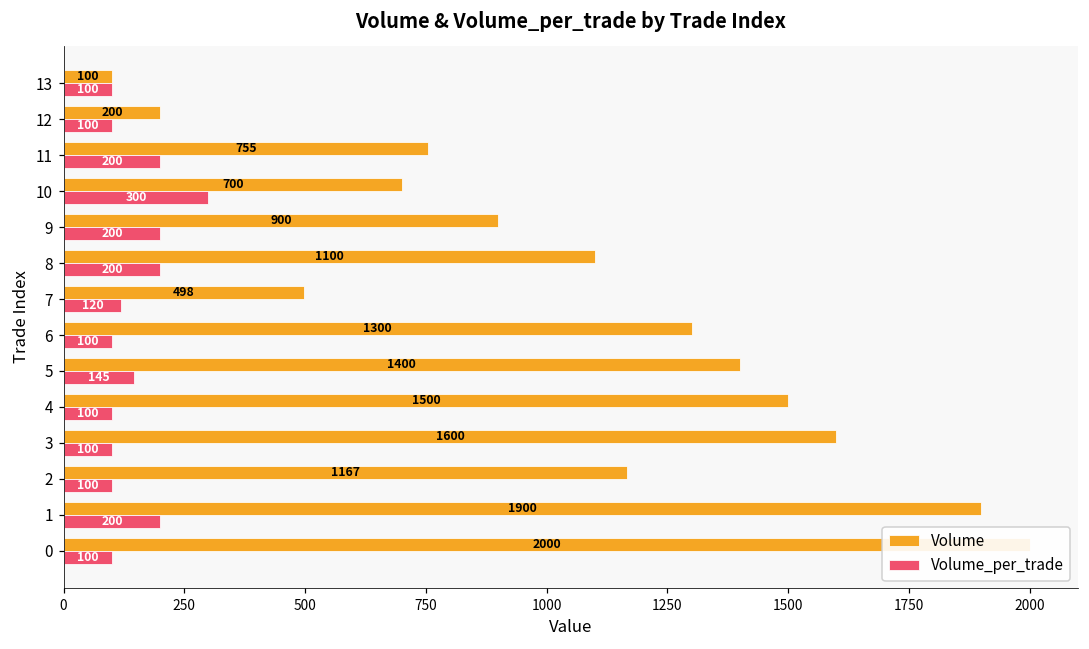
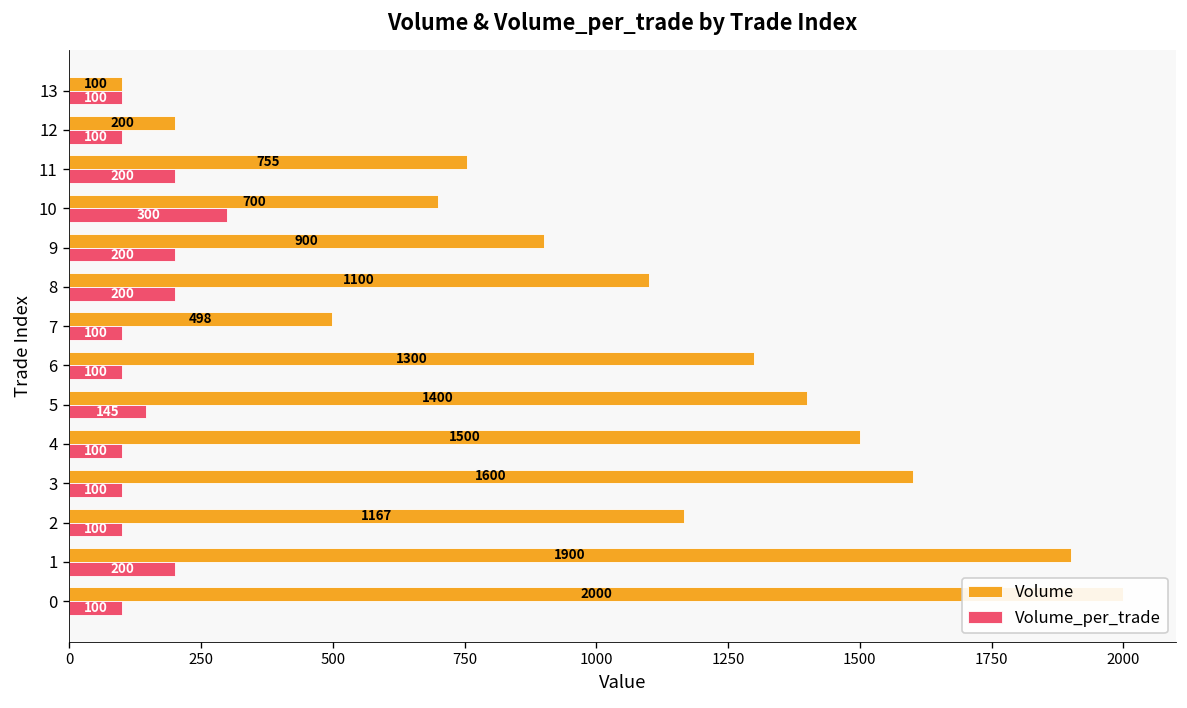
Volume_per_trade, 7: 120 -> 100
